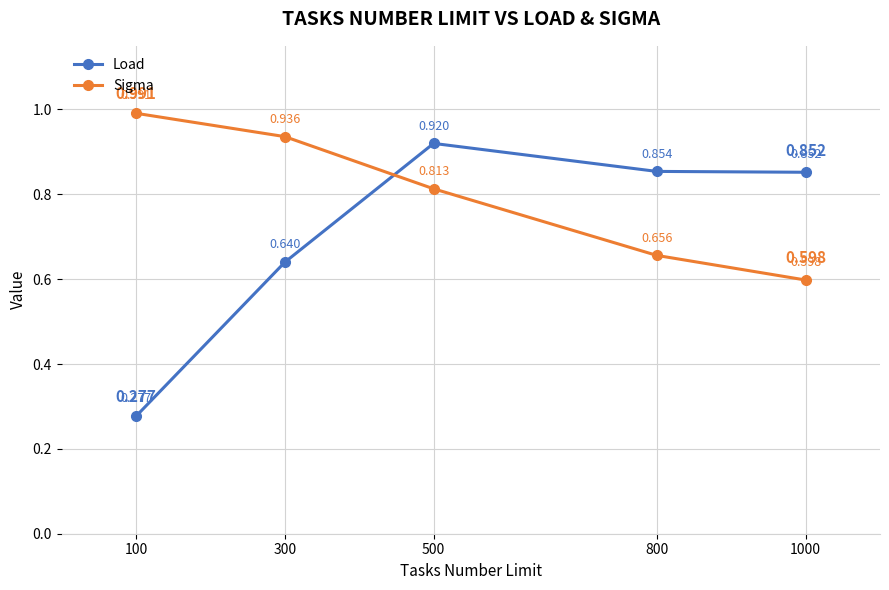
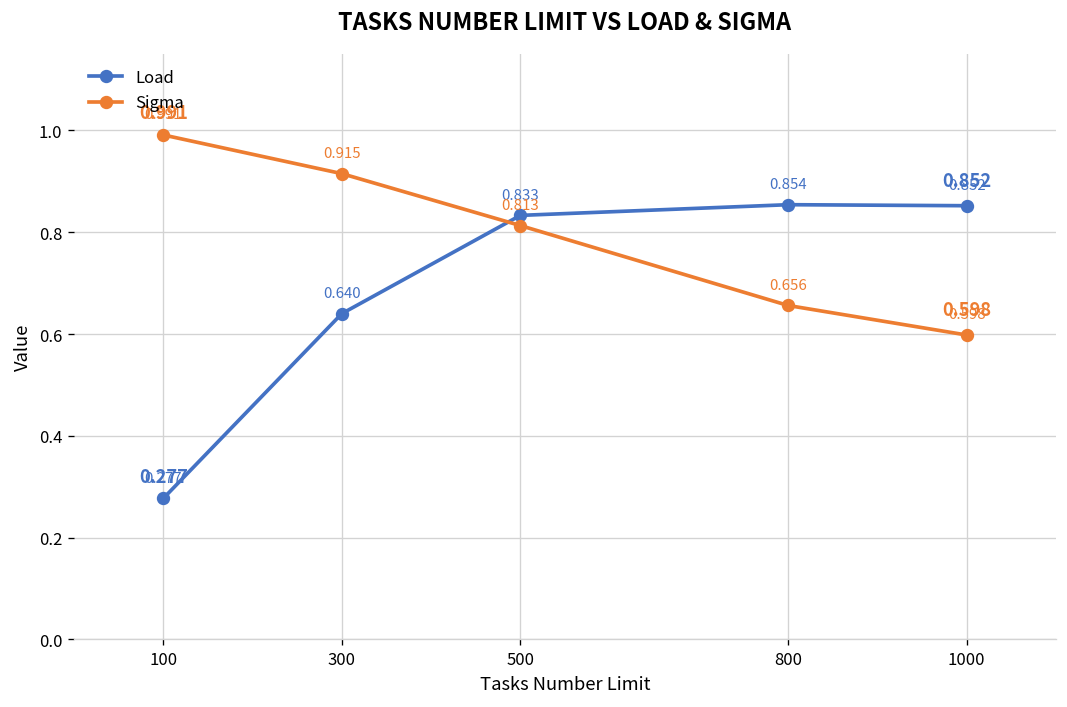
Sigma, 300: 0.936 -> 0.915
Load, 500: 0.920 -> 0.833
